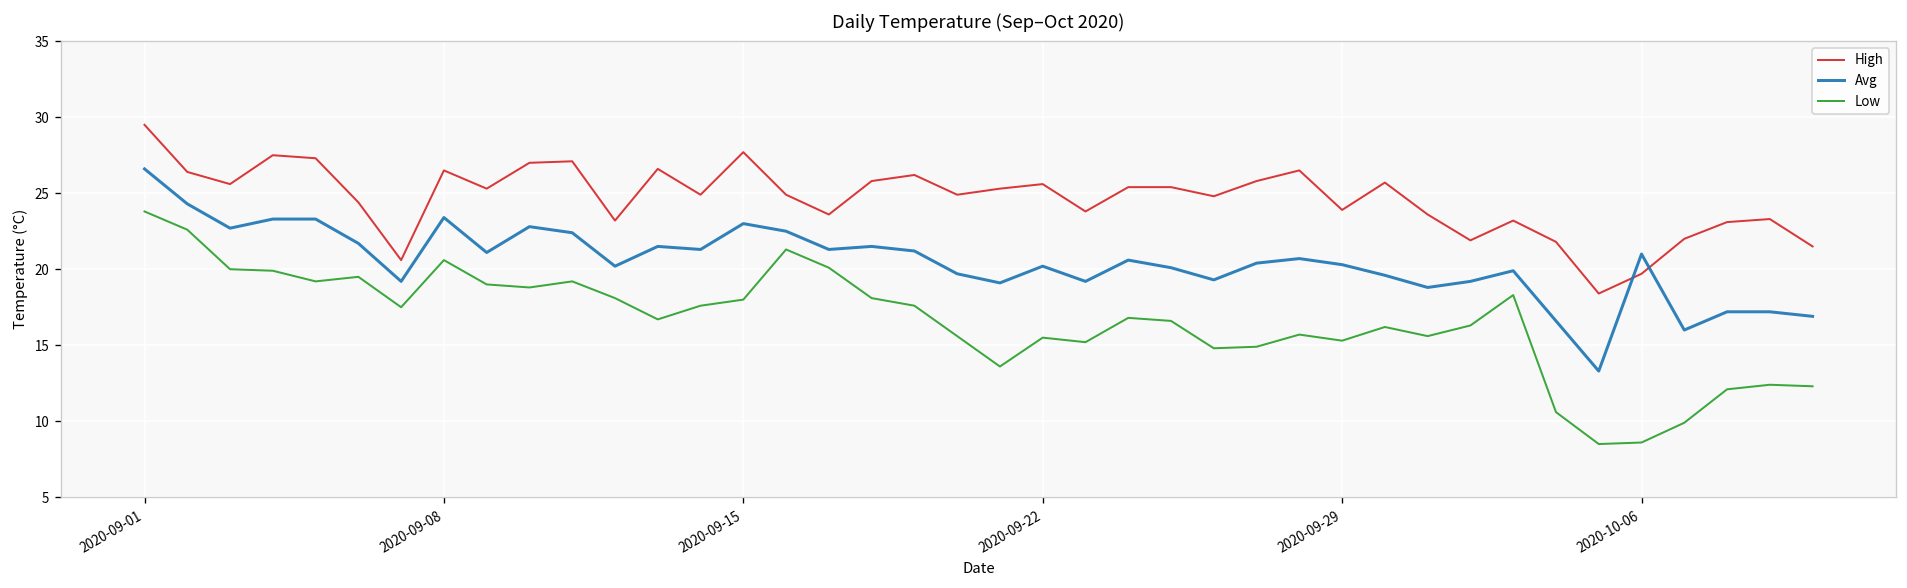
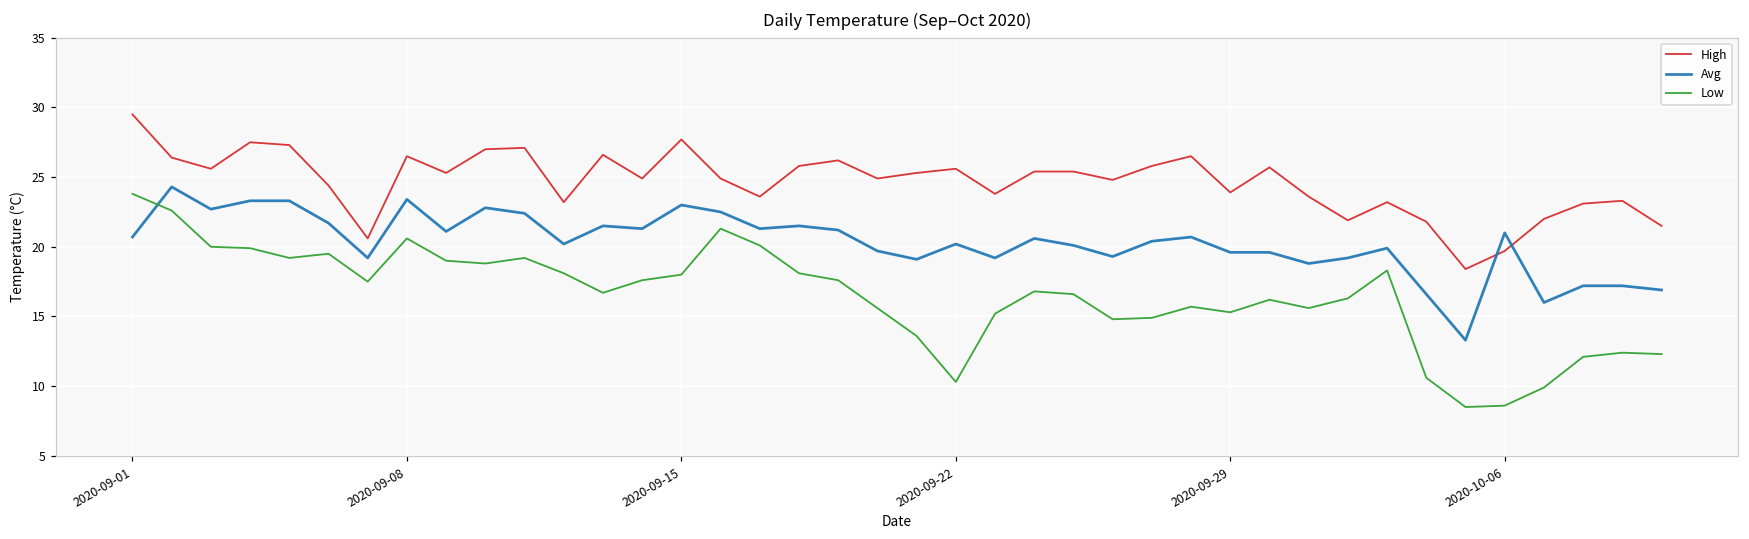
Avg, 2020-09-01: 26.6 -> 20.7
Low, 2020-09-22: 15.5 -> 10.3
Avg, 2020-09-29: 20.3 -> 19.6
